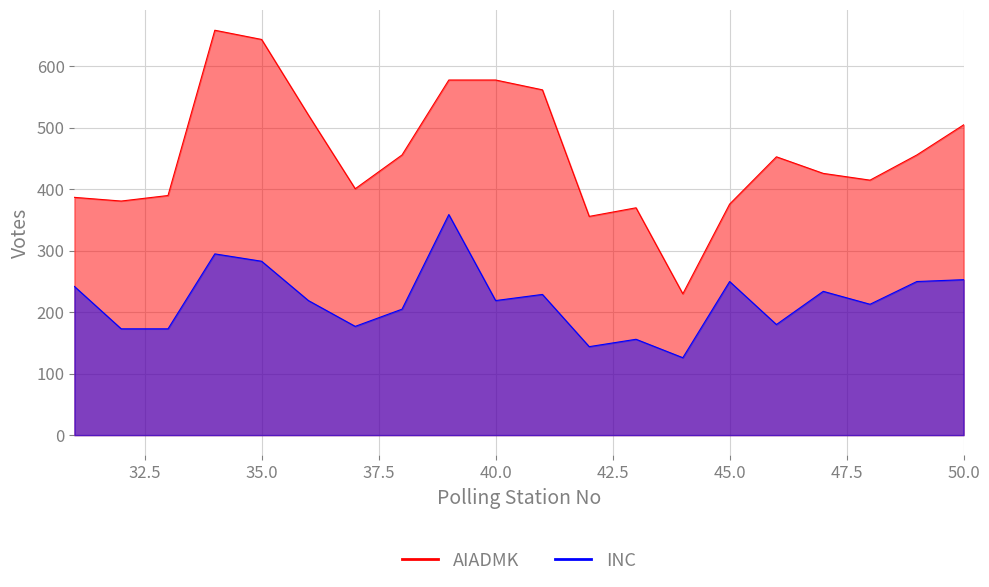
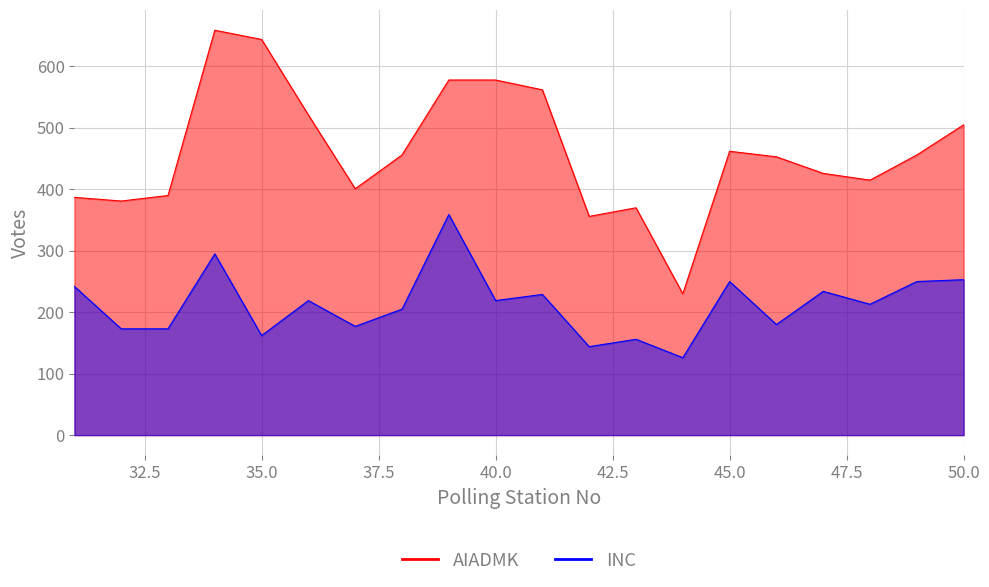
INC, 35.0: 280 -> 160
AIADMK, 45.0: 380 -> 460
